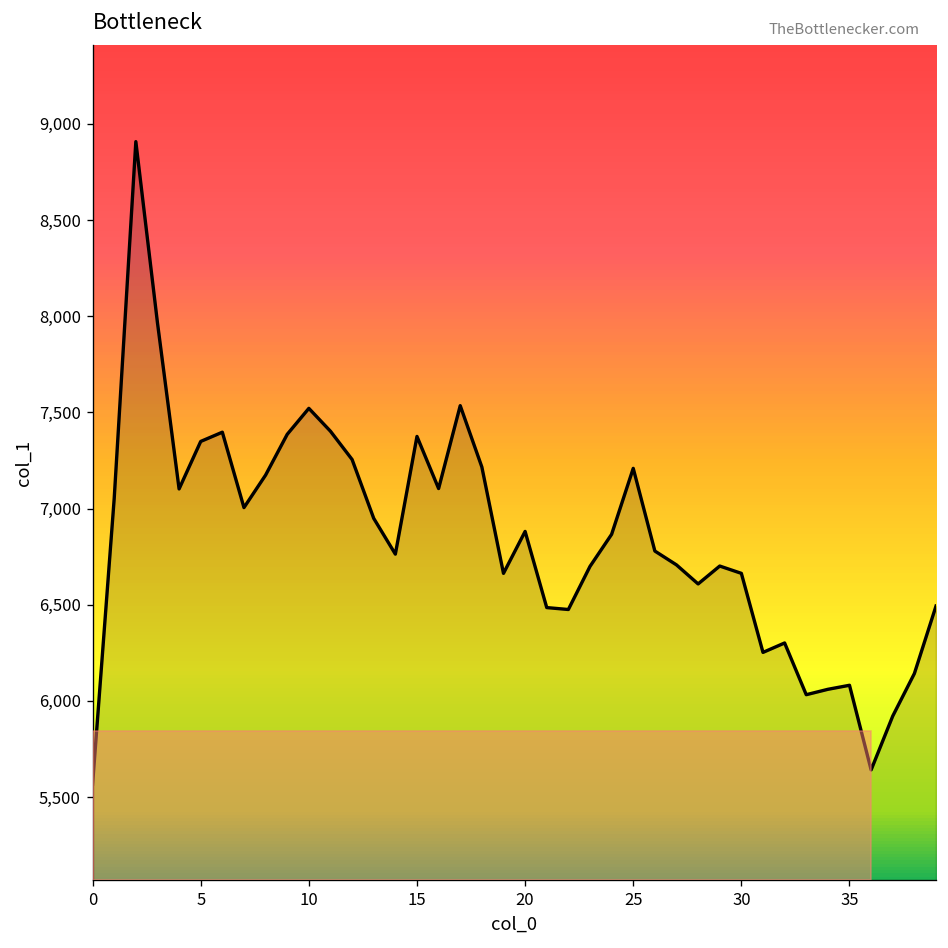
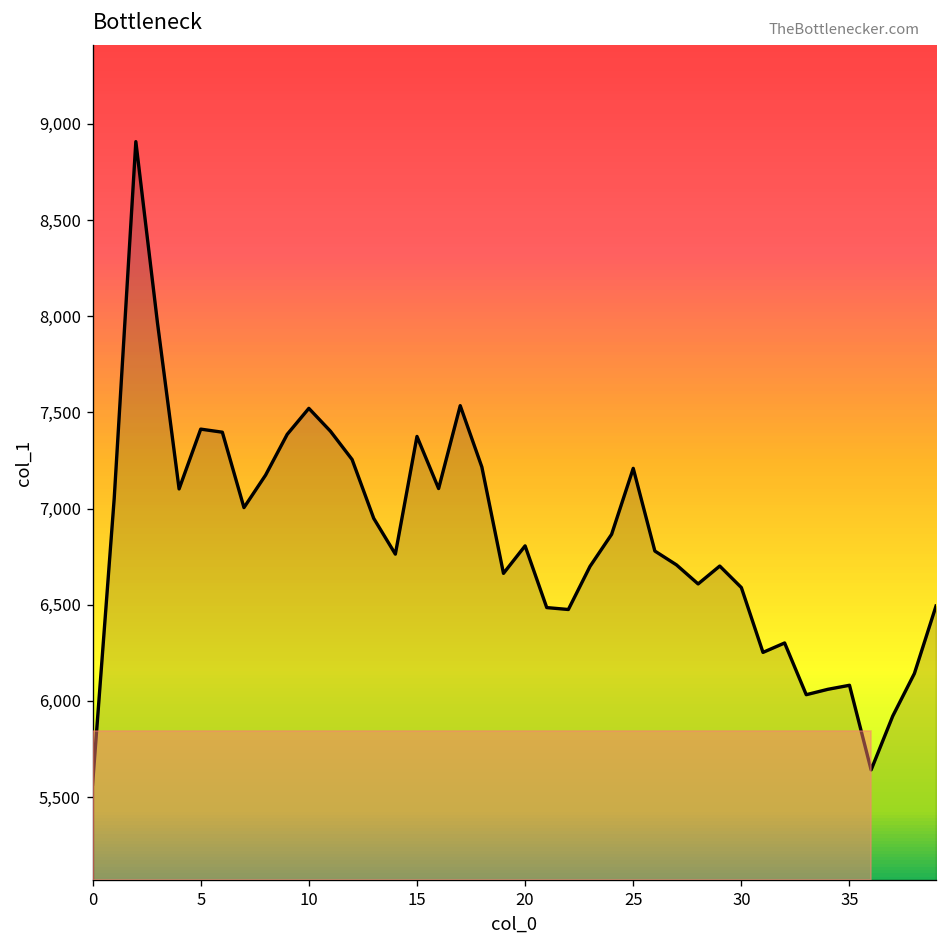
5: 7,350 -> 7,410
20: 6,880 -> 6,810
30: 6,660 -> 6,590
